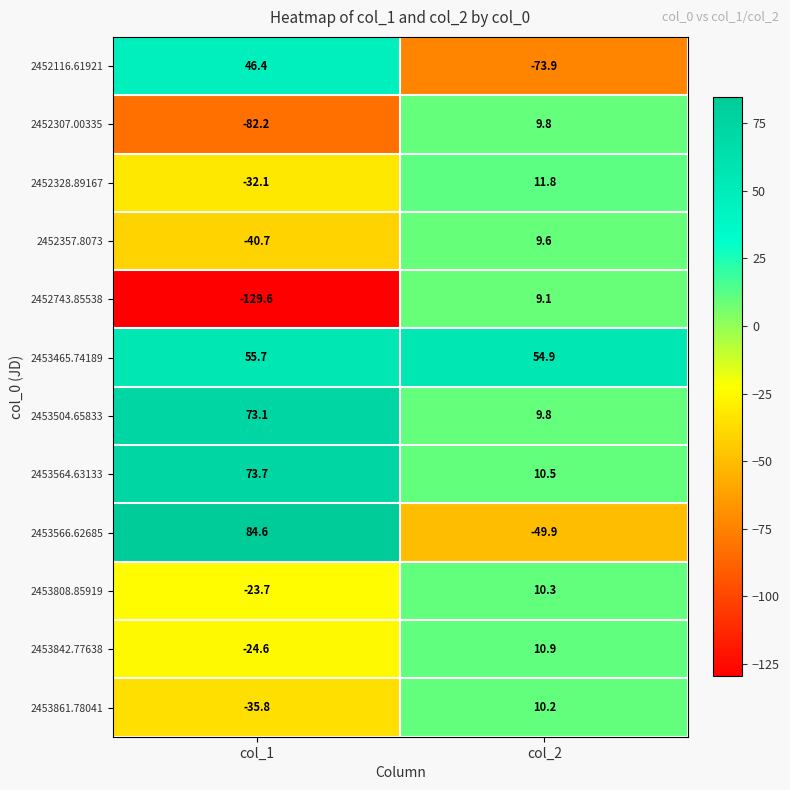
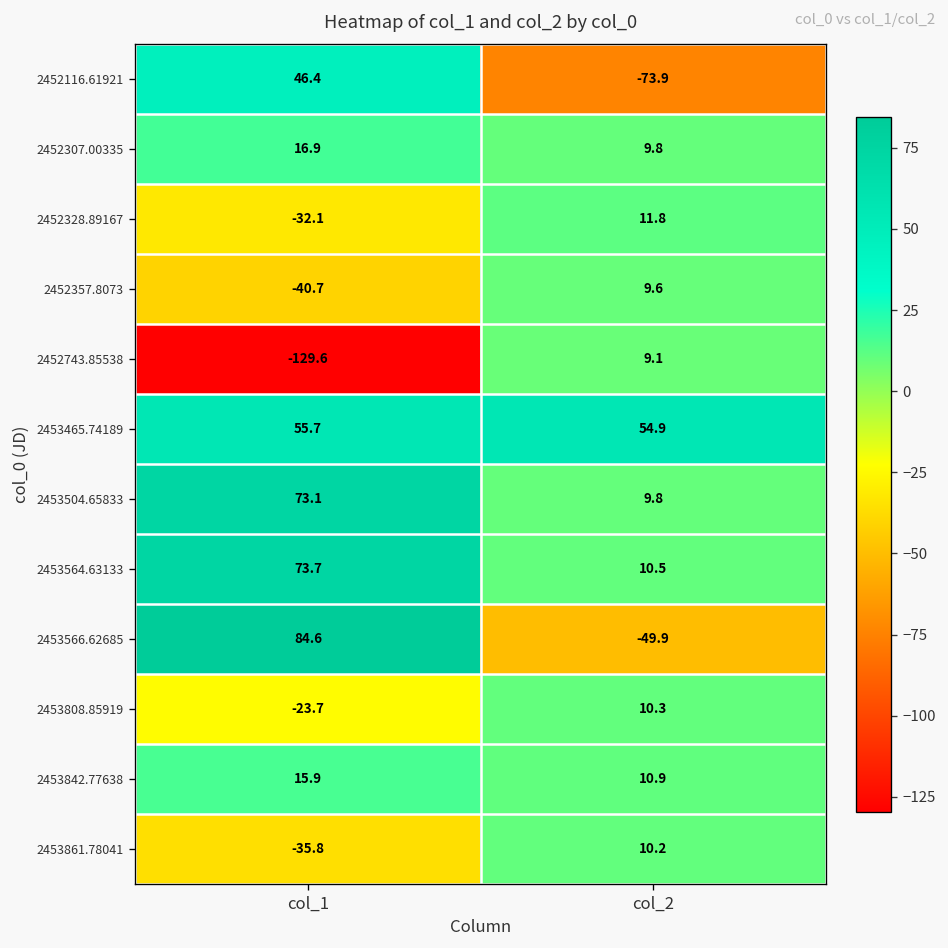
2452307.00335, col_1: -82.2 -> 16.9
2453842.77638, col_1: -24.6 -> 15.9
